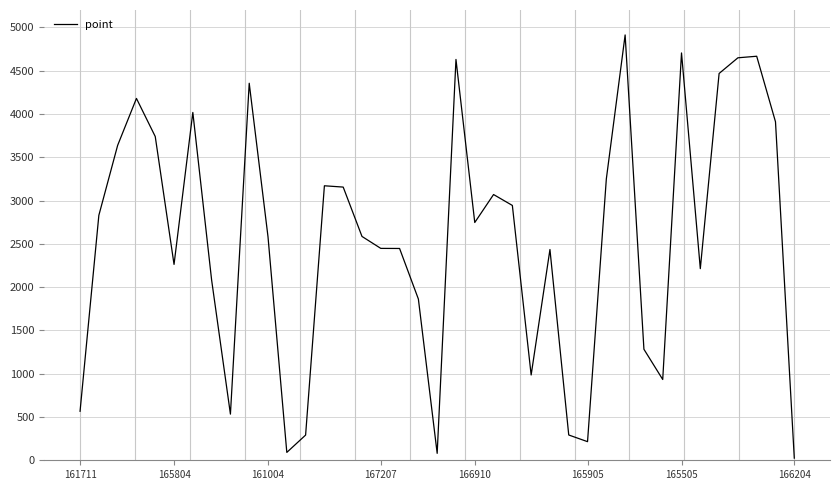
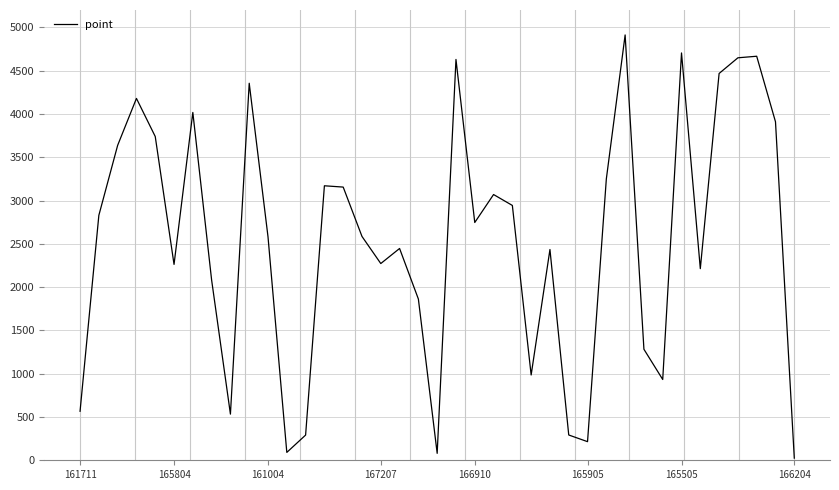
167207: 2400 -> 2300
